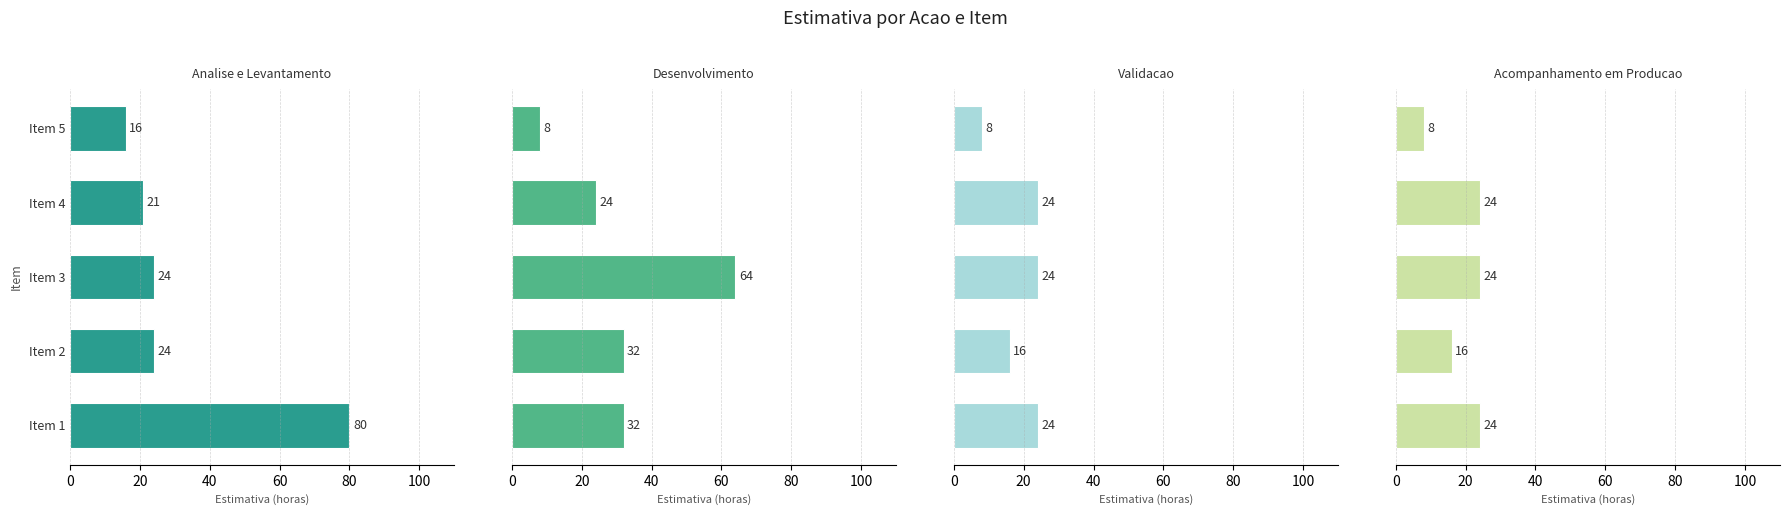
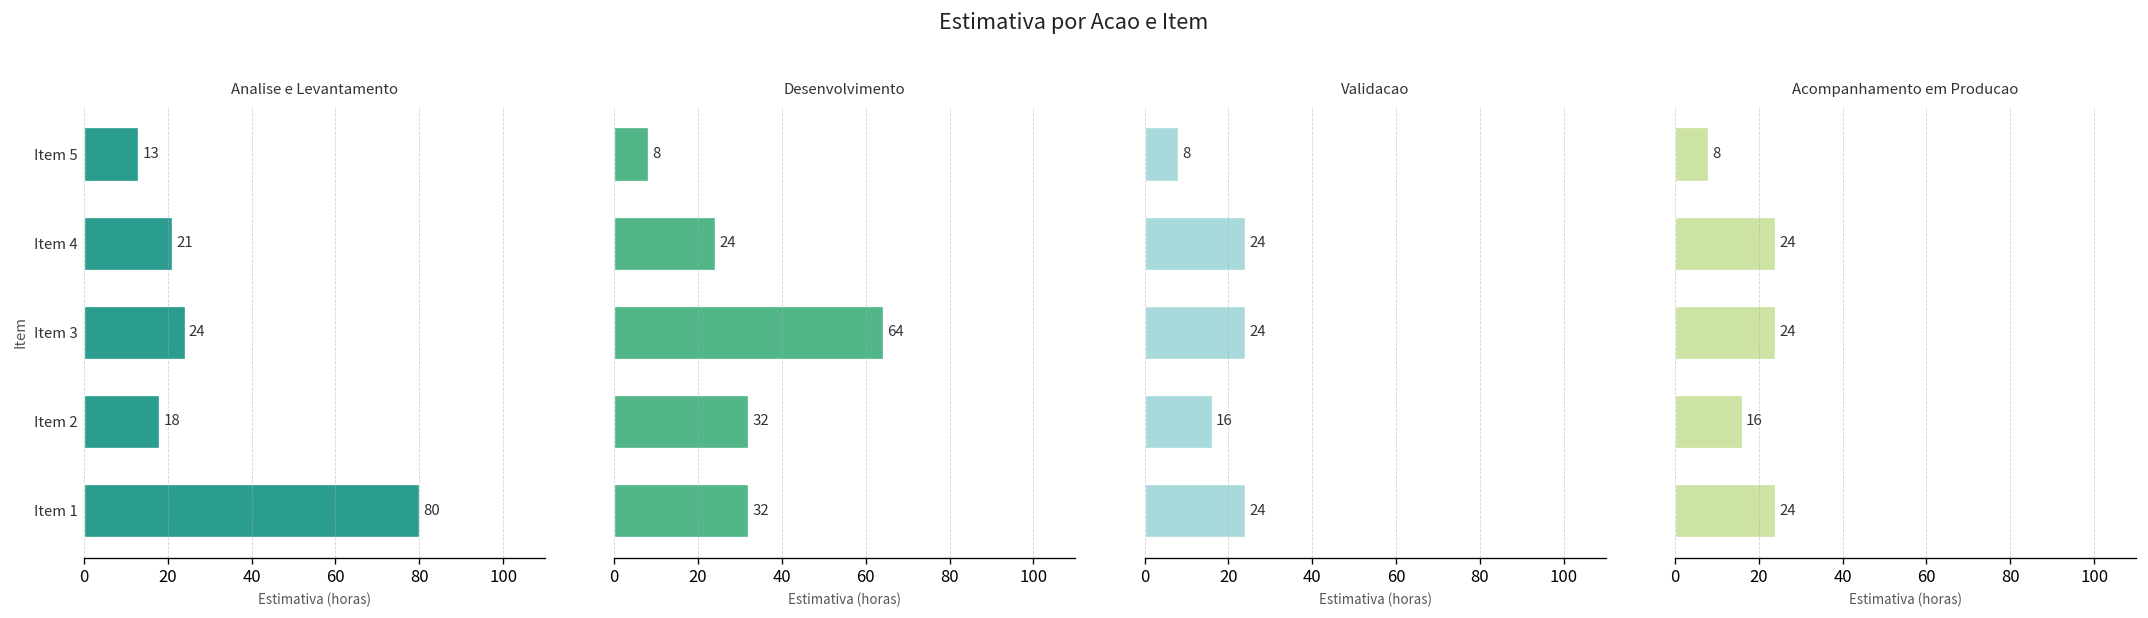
Analise e Levantamento, Item 5: 16 -> 13
Analise e Levantamento, Item 2: 24 -> 18
